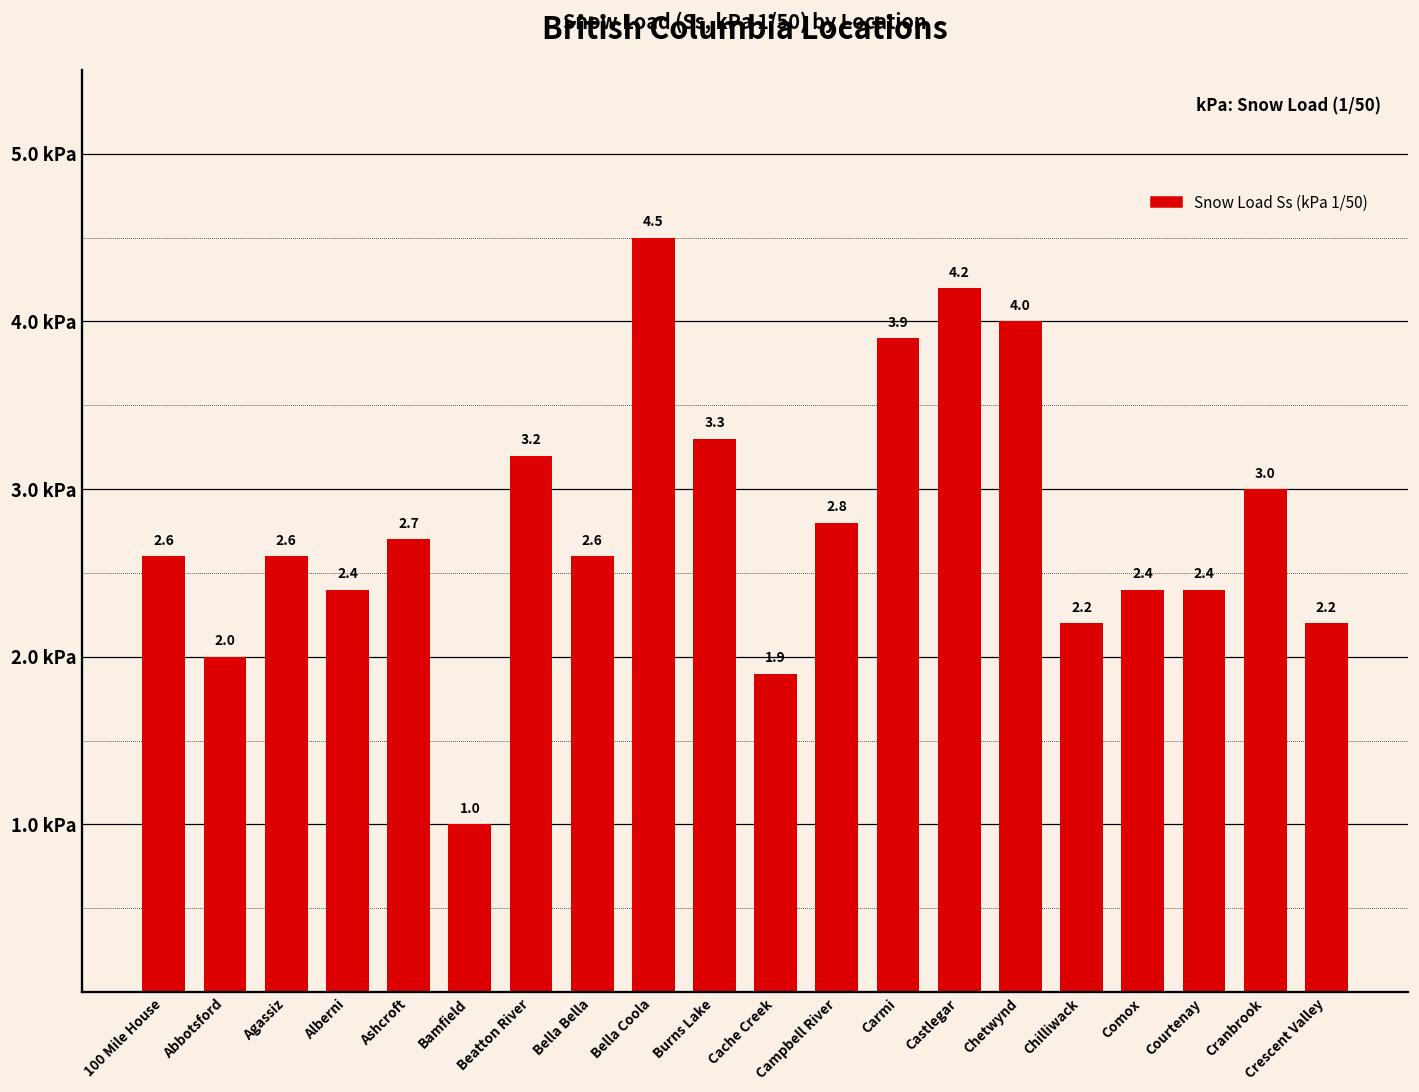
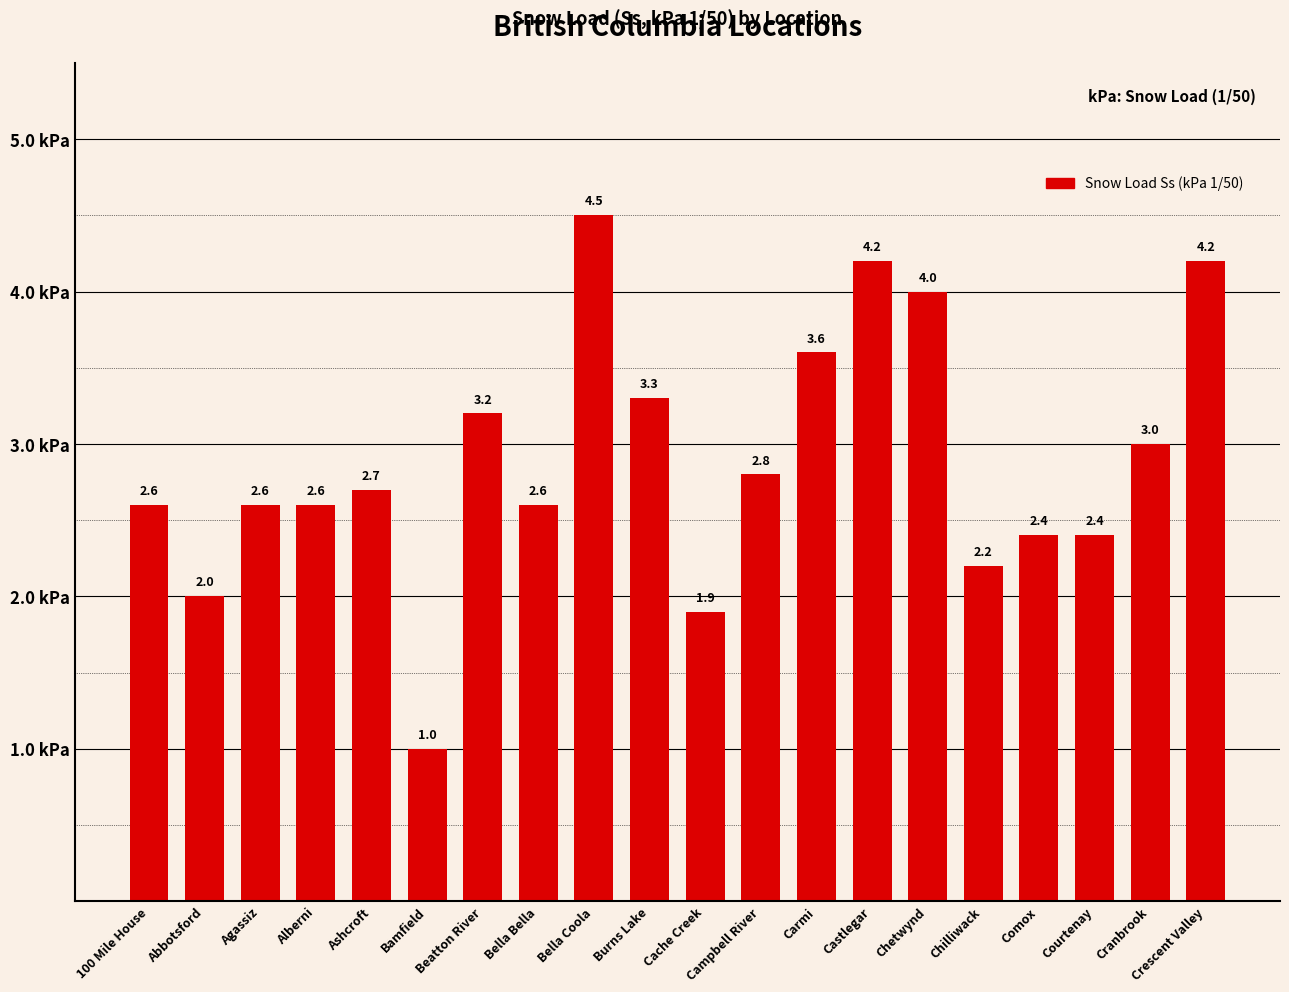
Alberni: 2.4 -> 2.6
Carmi: 3.9 -> 3.6
Crescent Valley: 2.2 -> 4.2
